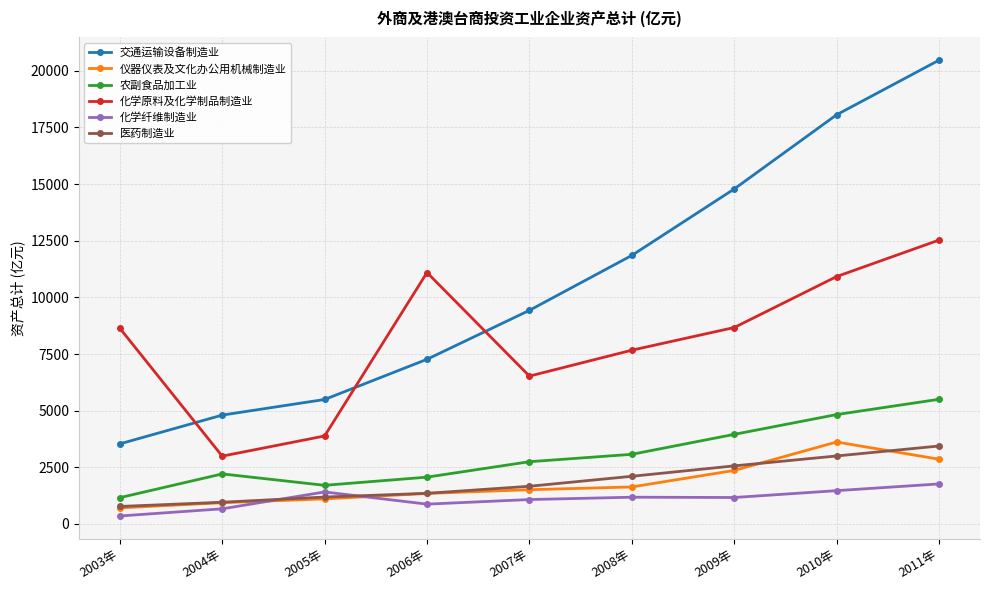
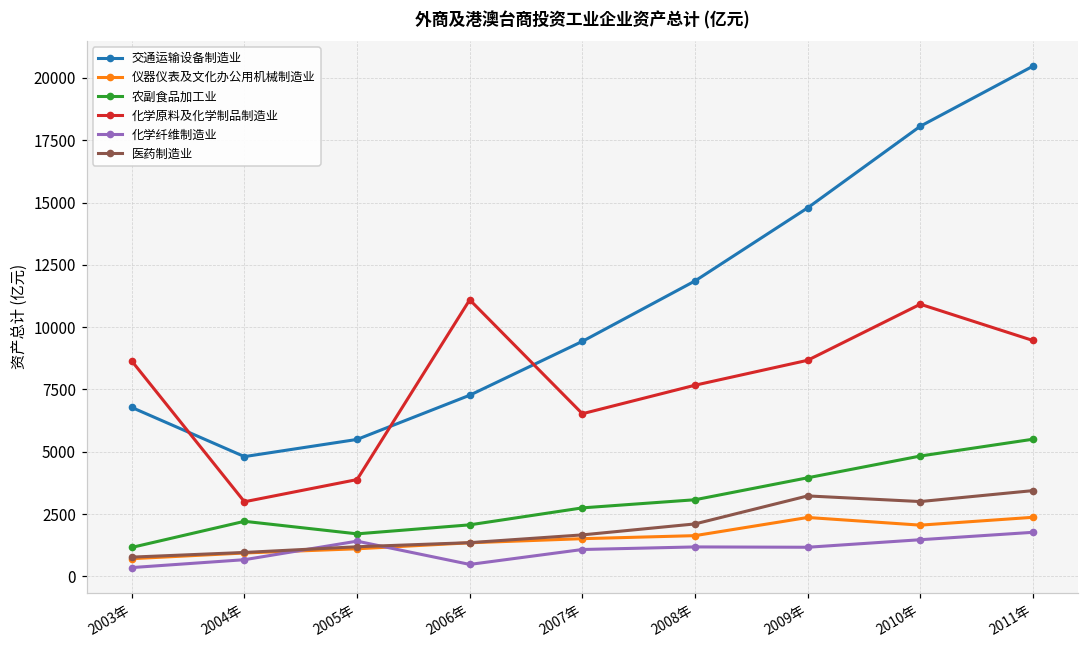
交通运输设备制造业, 2003年: 3500 -> 6800
化学纤维制造业, 2006年: 900 -> 500
医药制造业, 2009年: 2600 -> 3200
仪器仪表及文化办公用机械制造业, 2010年: 3600 -> 2100
仪器仪表及文化办公用机械制造业, 2011年: 2900 -> 2400
化学原料及化学制品制造业, 2011年: 12500 -> 9500
